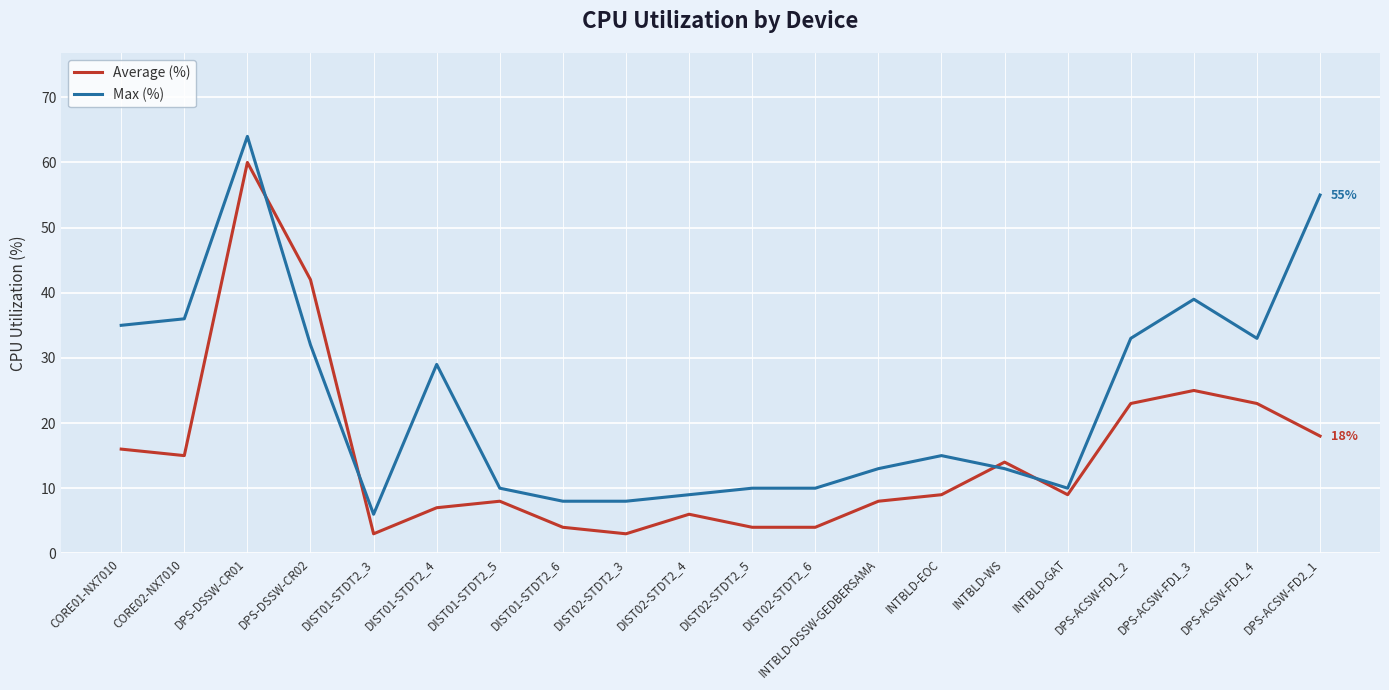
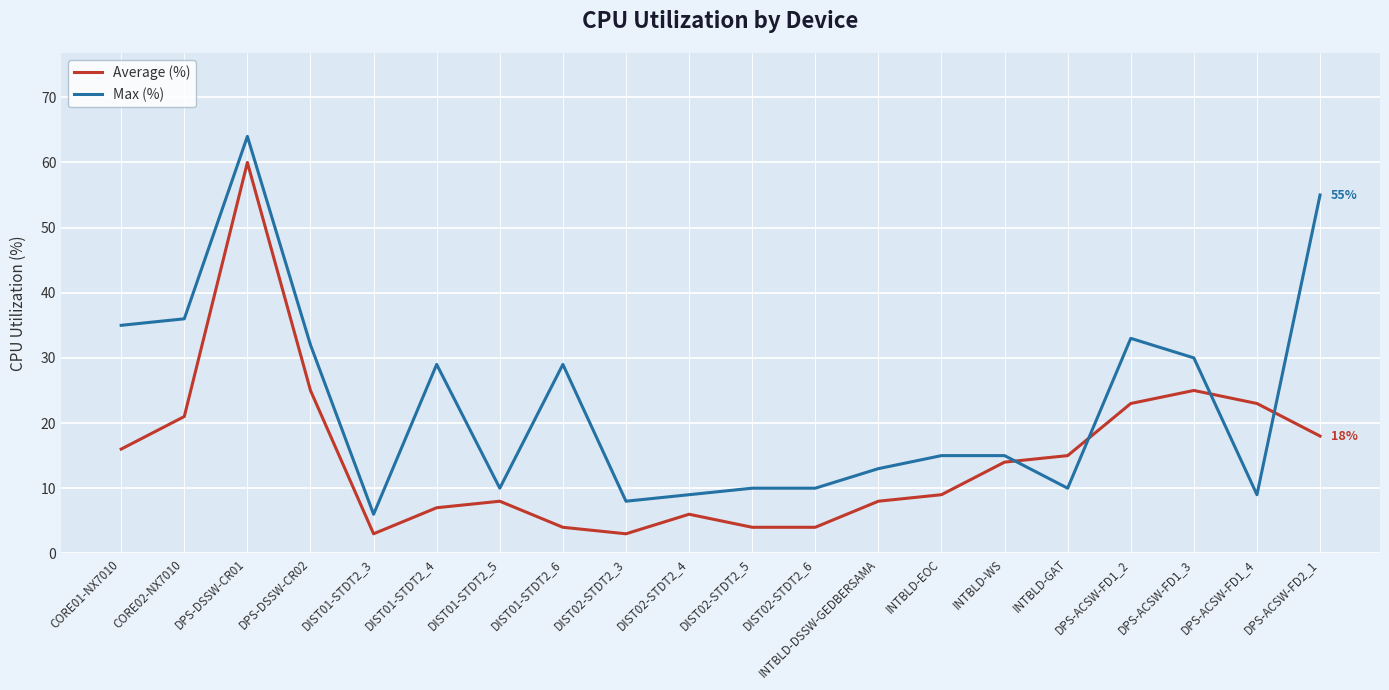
Average (%), CORE02-NX7010: 15 -> 21
Average (%), DPS-DSSW-CR02: 42 -> 25
Max (%), DIST01-STDT2_6: 8 -> 29
Max (%), INTBLD-WS: 13 -> 15
Average (%), INTBLD-GAT: 9 -> 15
Max (%), DPS-ACSW-FD1_3: 39 -> 30
Max (%), DPS-ACSW-FD1_4: 33 -> 9
